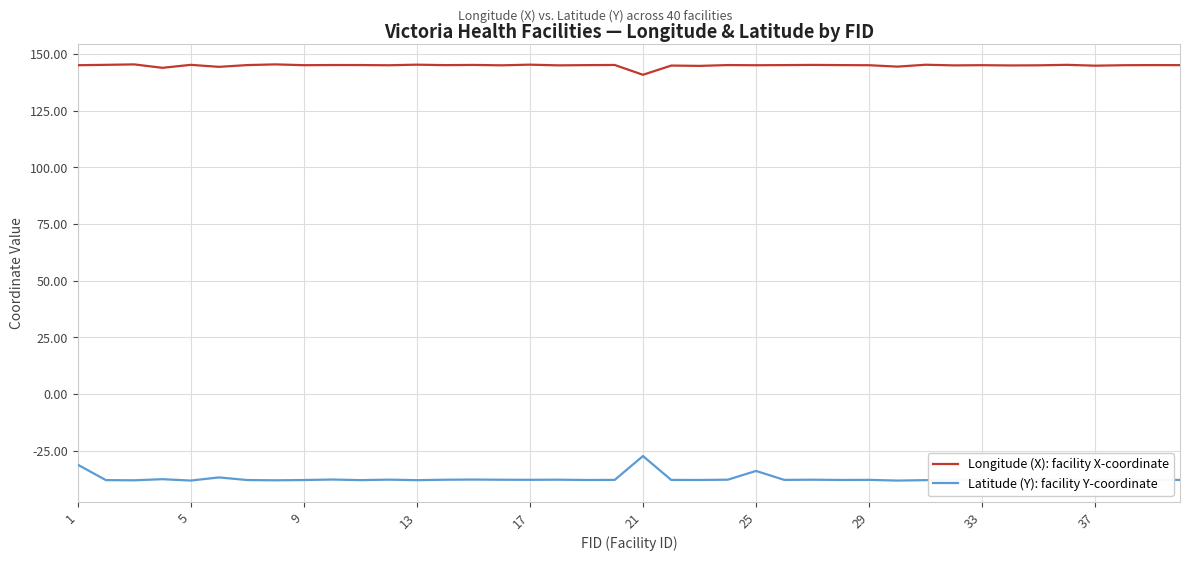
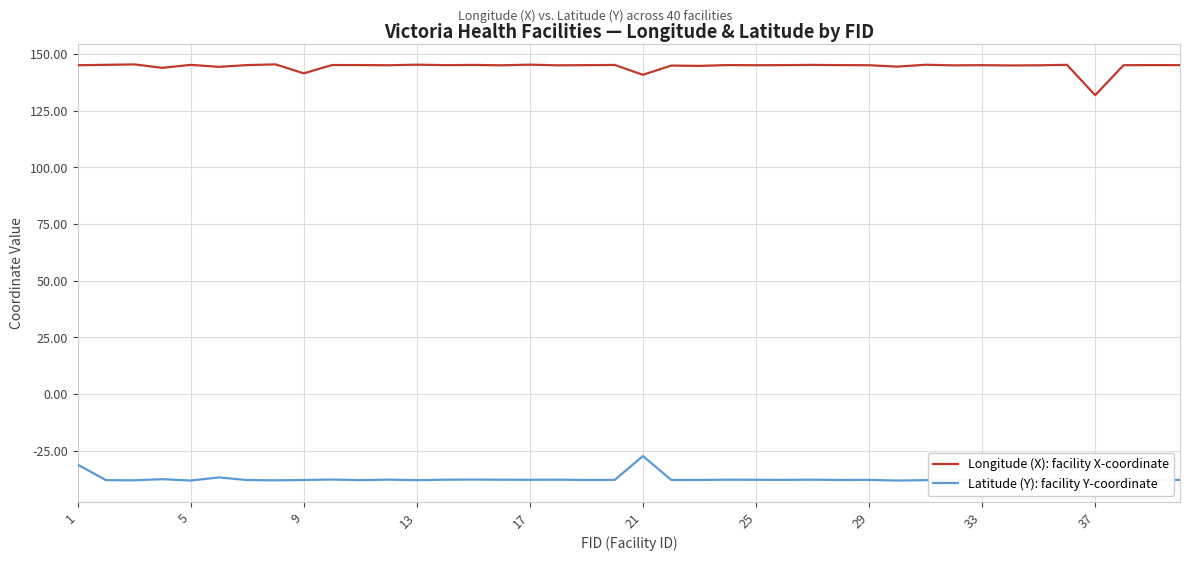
Longitude (X): facility X-coordinate, 9: 145 -> 141
Latitude (Y): facility Y-coordinate, 25: -34 -> -38
Longitude (X): facility X-coordinate, 37: 145 -> 132
